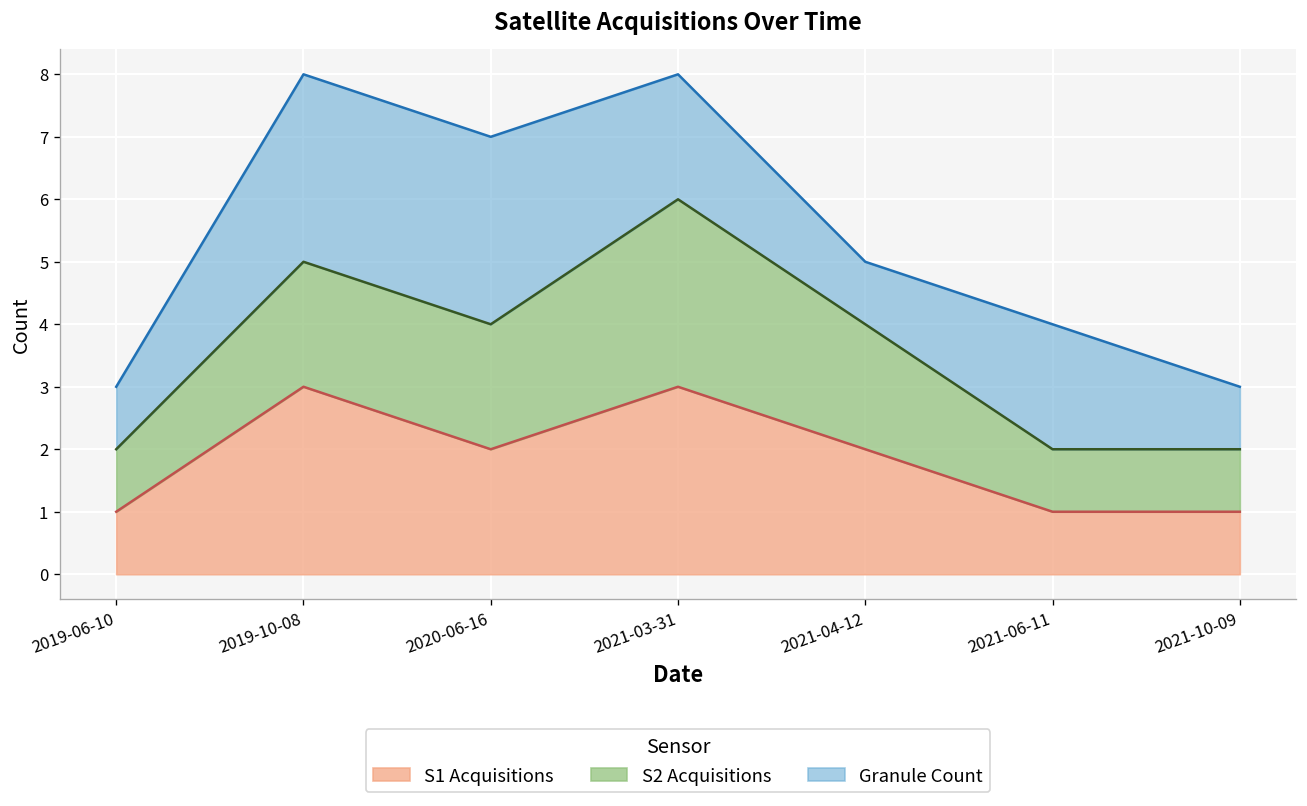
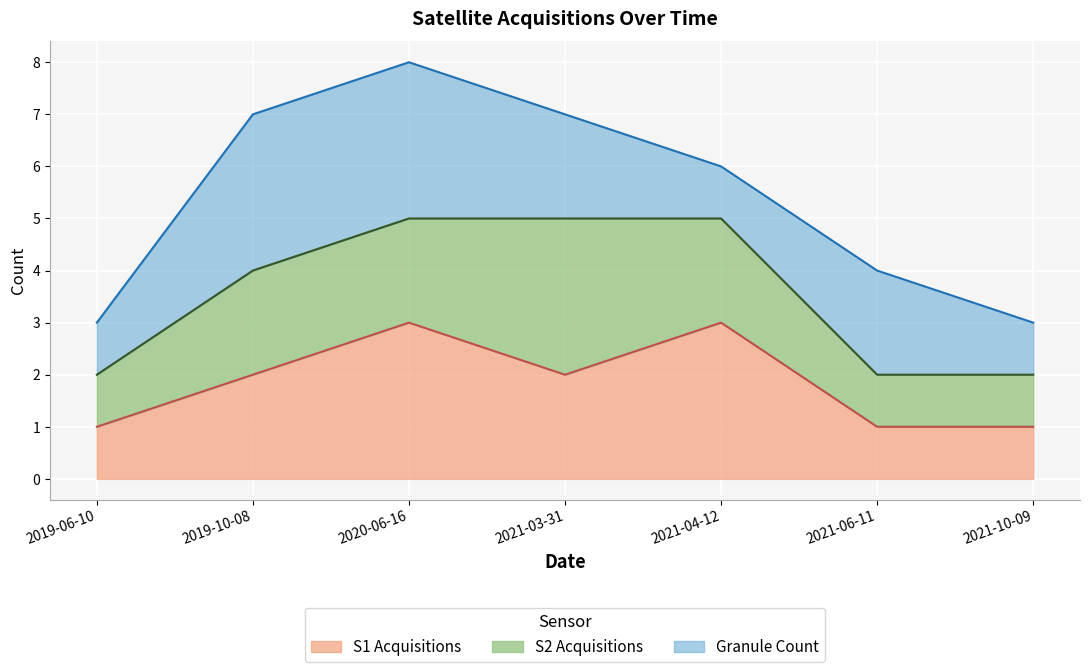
S1 Acquisitions, 2019-10-08: 3 -> 2
S1 Acquisitions, 2020-06-16: 2 -> 3
S1 Acquisitions, 2021-03-31: 3 -> 2
S1 Acquisitions, 2021-04-12: 2 -> 3
